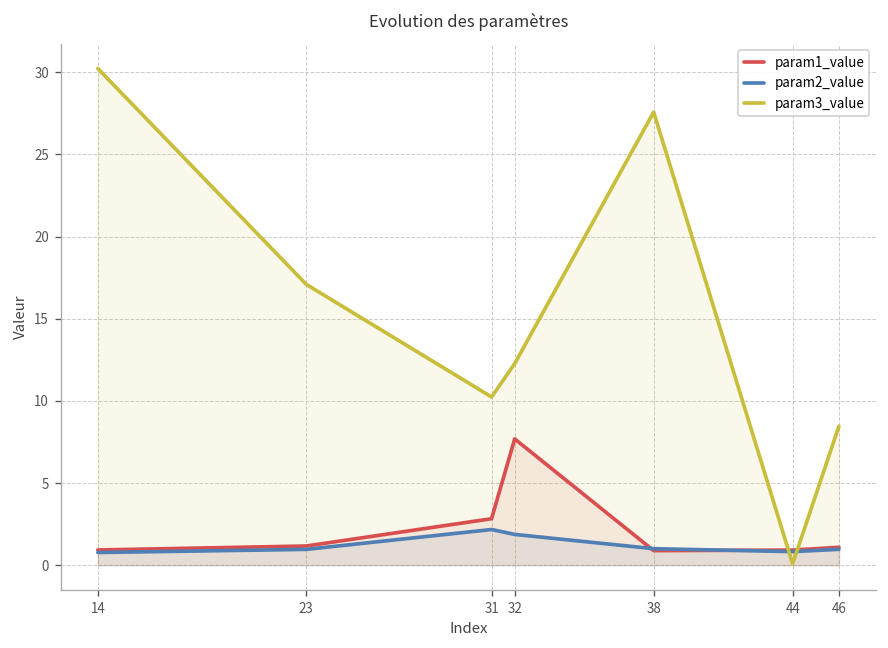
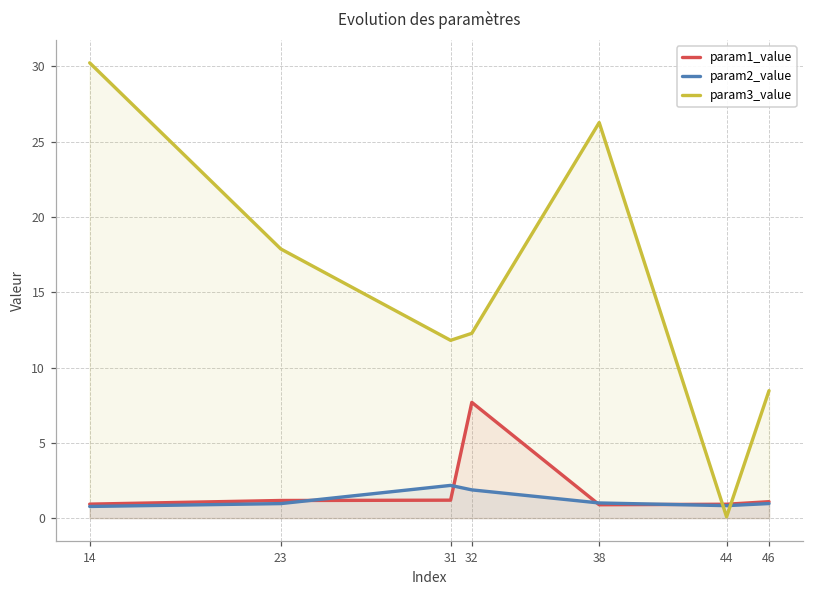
param3_value, 23: 17.1 -> 17.9
param1_value, 31: 2.8 -> 1.2
param3_value, 31: 10.2 -> 11.8
param3_value, 38: 27.6 -> 26.3
